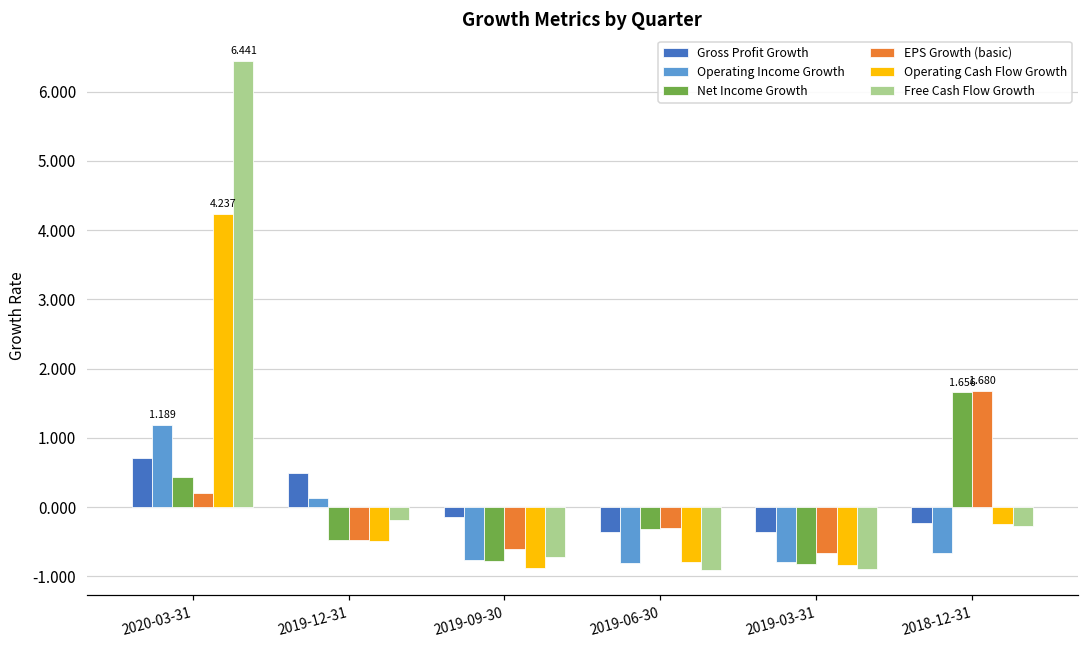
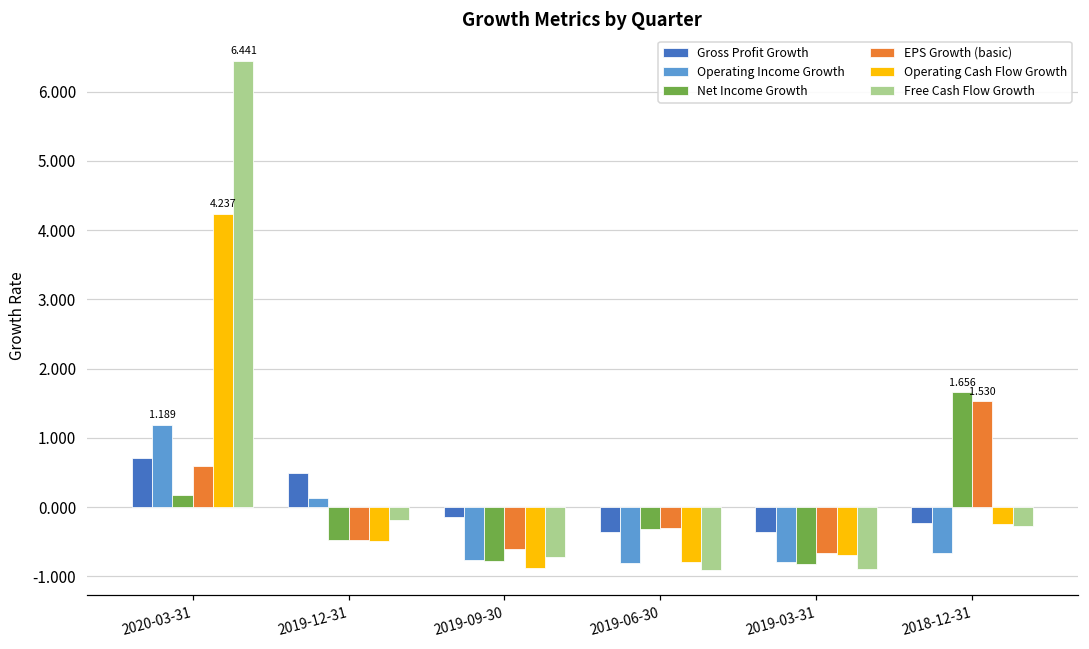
Net Income Growth, 2020-03-31: 0.4 -> 0.2
EPS Growth (basic), 2020-03-31: 0.2 -> 0.6
Operating Cash Flow Growth, 2019-03-31: -0.8 -> -0.7
EPS Growth (basic), 2018-12-31: 1.680 -> 1.530
